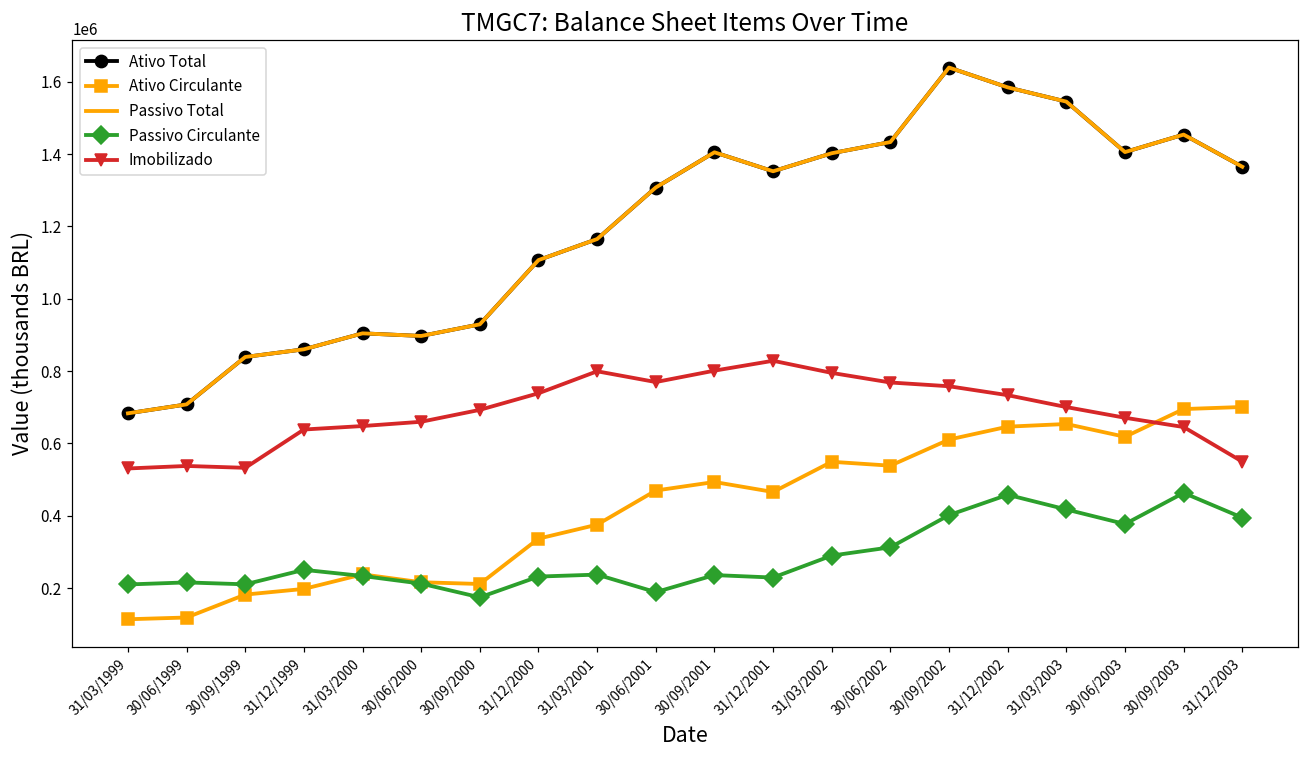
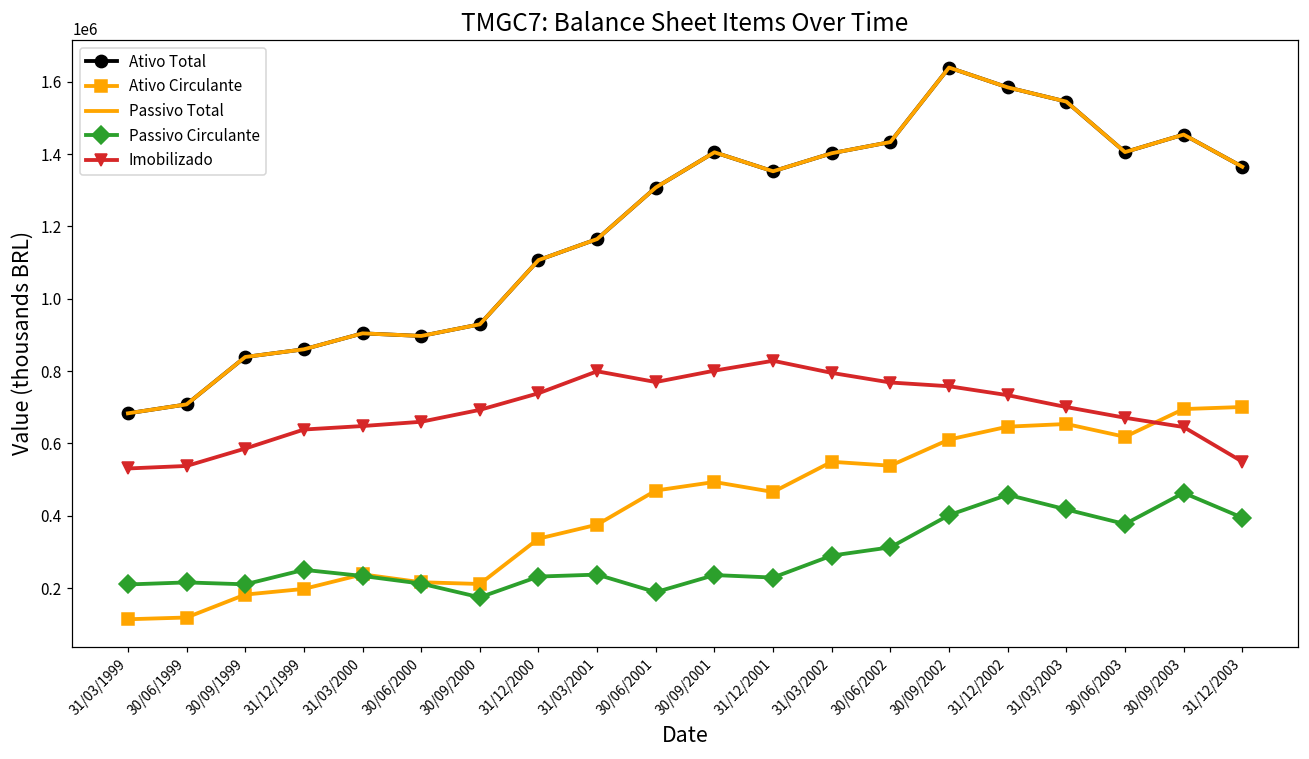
Imobilizado, 30/09/1999: 530000 -> 590000
